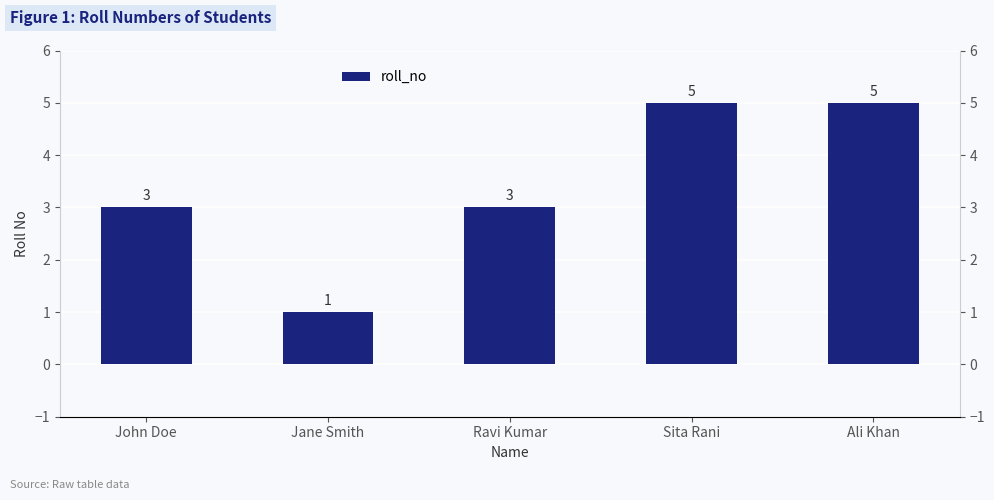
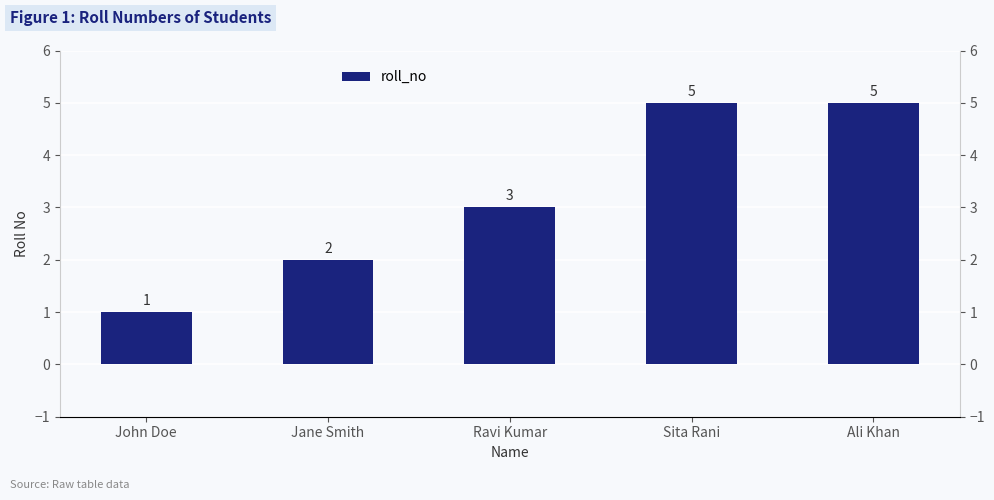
John Doe: 3 -> 1
Jane Smith: 1 -> 2
